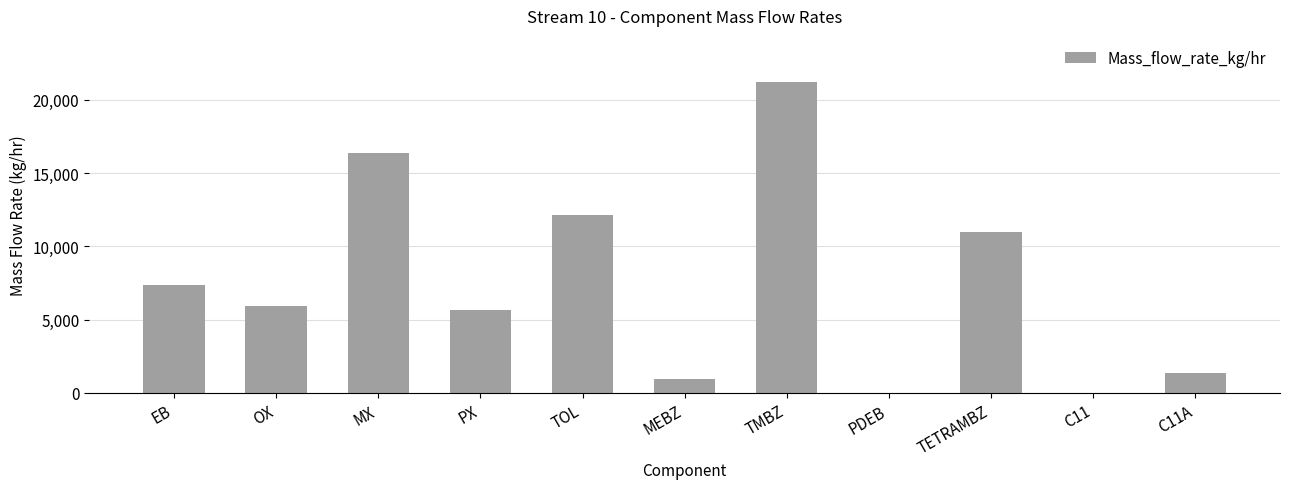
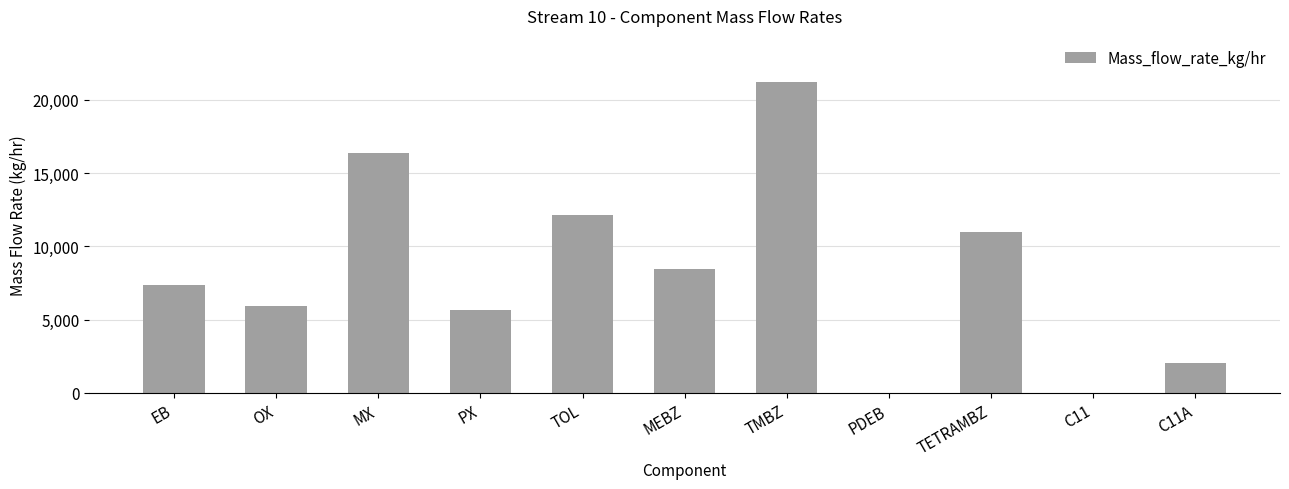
MEBZ: 900 -> 8,400
C11A: 1,400 -> 2,100
